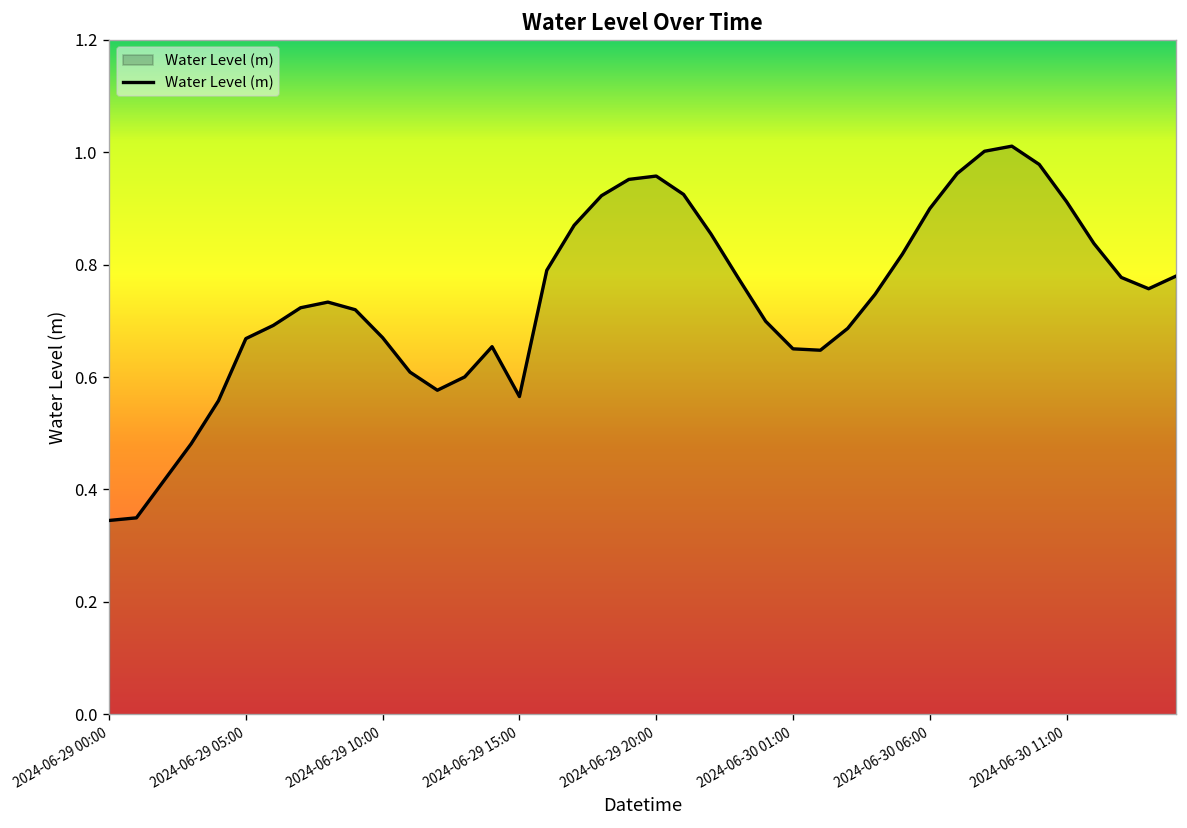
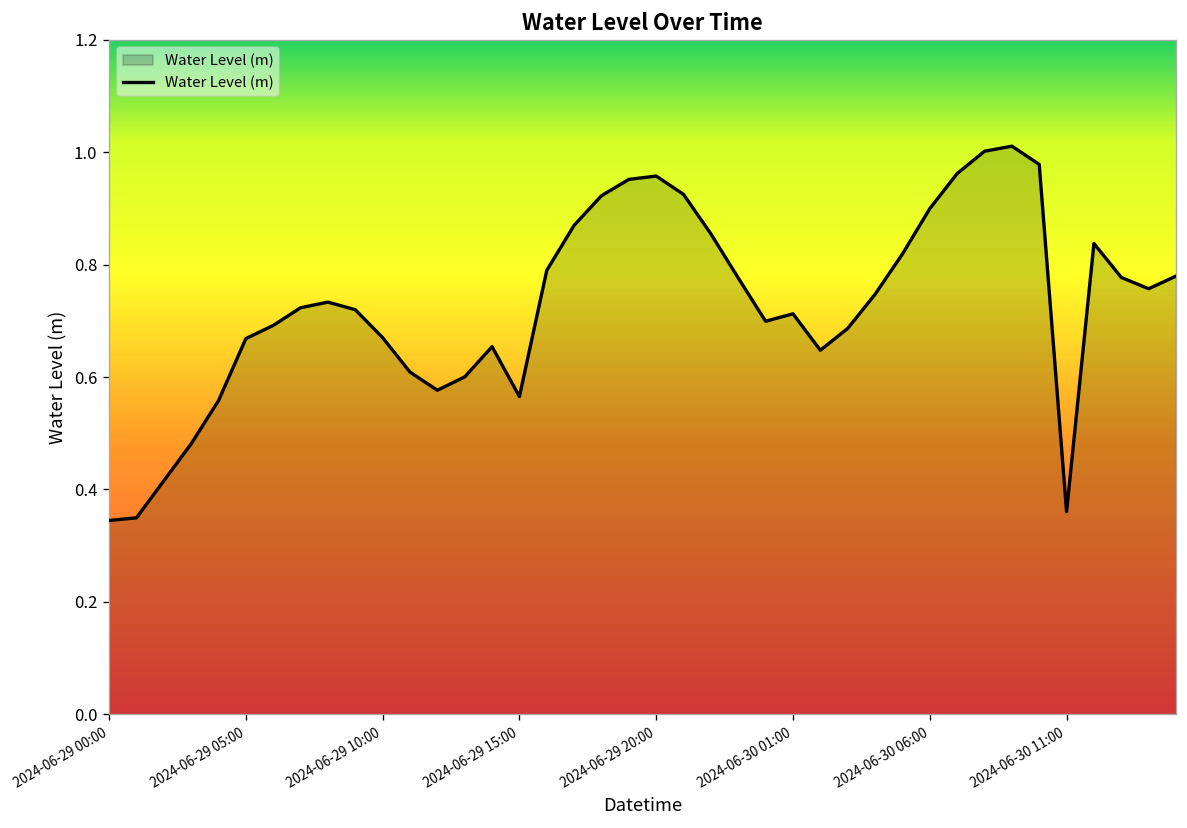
2024-06-30 01:00: 0.65 -> 0.71
2024-06-30 11:00: 0.91 -> 0.36
